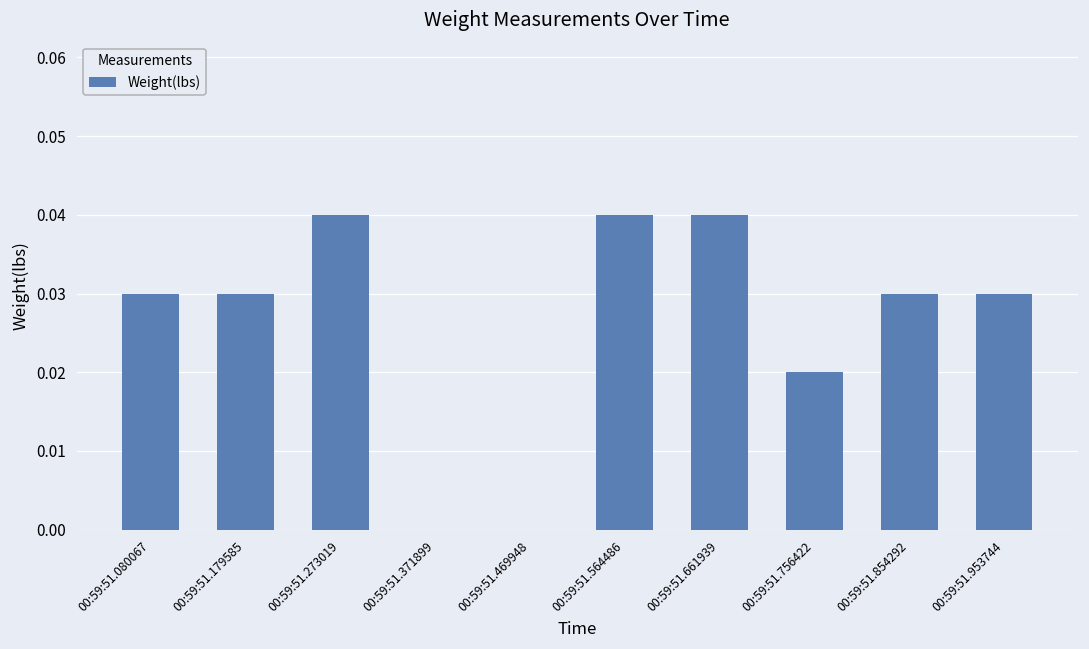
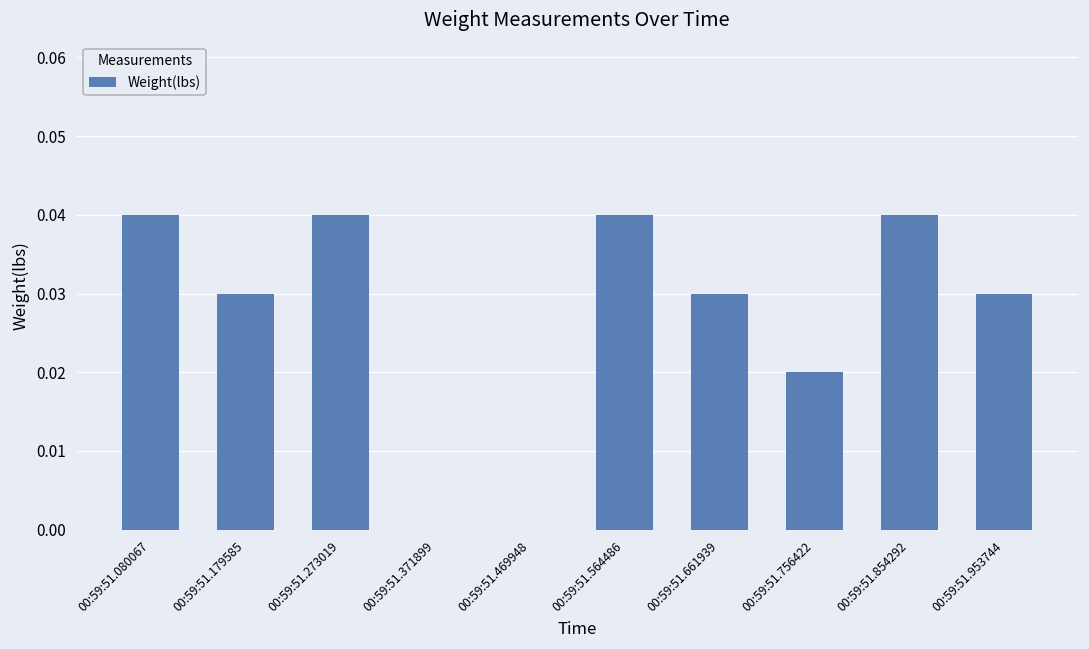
00:59:51.080067: 0.03 -> 0.04
00:59:51.661939: 0.04 -> 0.03
00:59:51.854292: 0.03 -> 0.04
